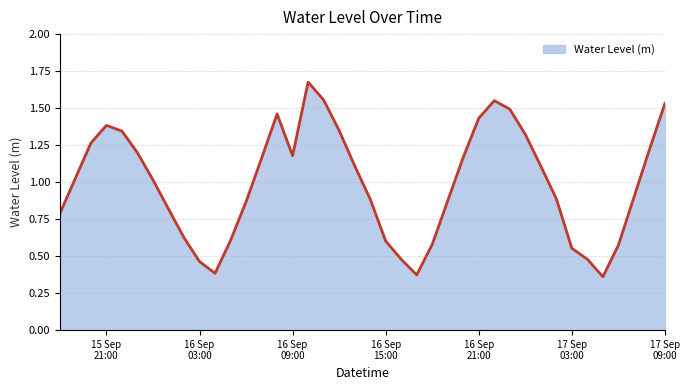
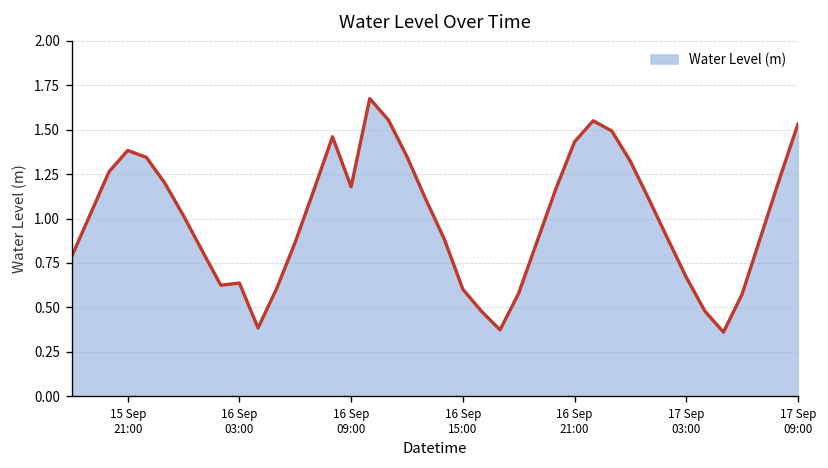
16 Sep 03:00: 0.46 -> 0.64
17 Sep 03:00: 0.55 -> 0.67
